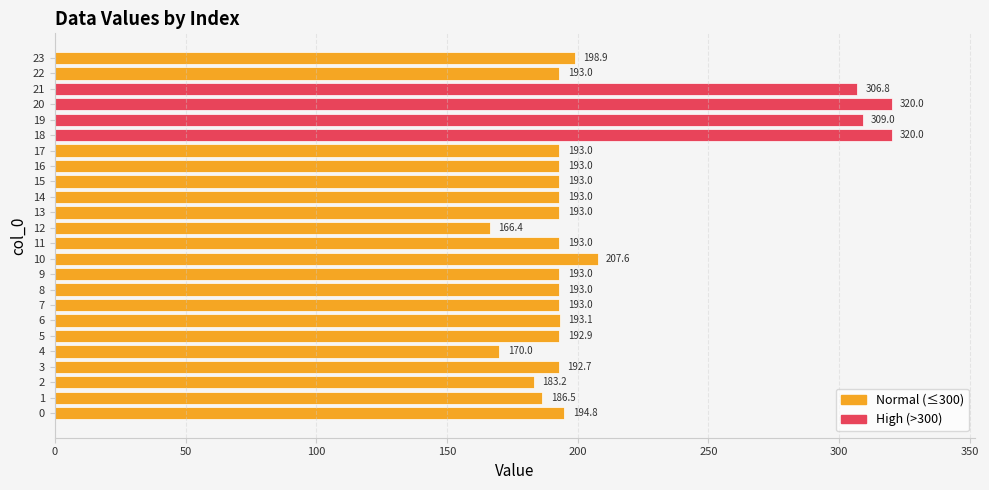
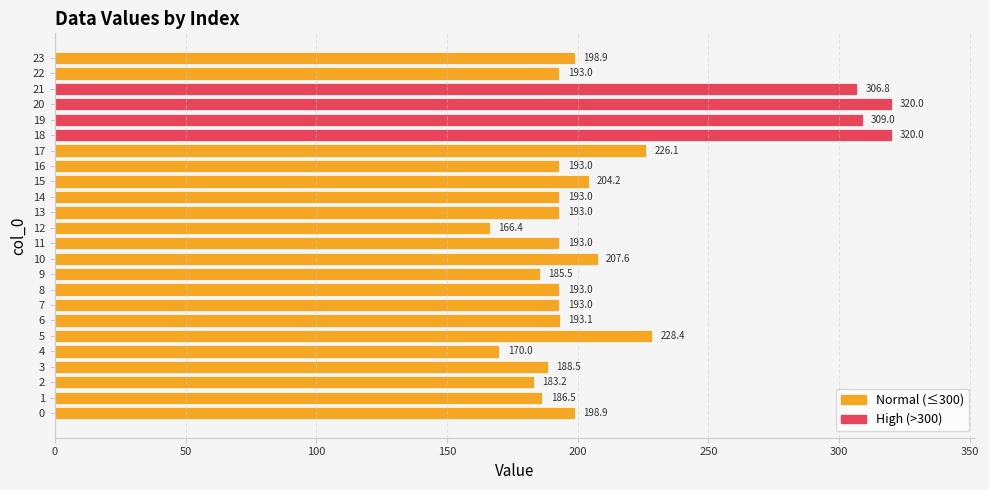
17: 193.0 -> 226.1
15: 193.0 -> 204.2
9: 193.0 -> 185.5
5: 192.9 -> 228.4
3: 192.7 -> 188.5
0: 194.8 -> 198.9
